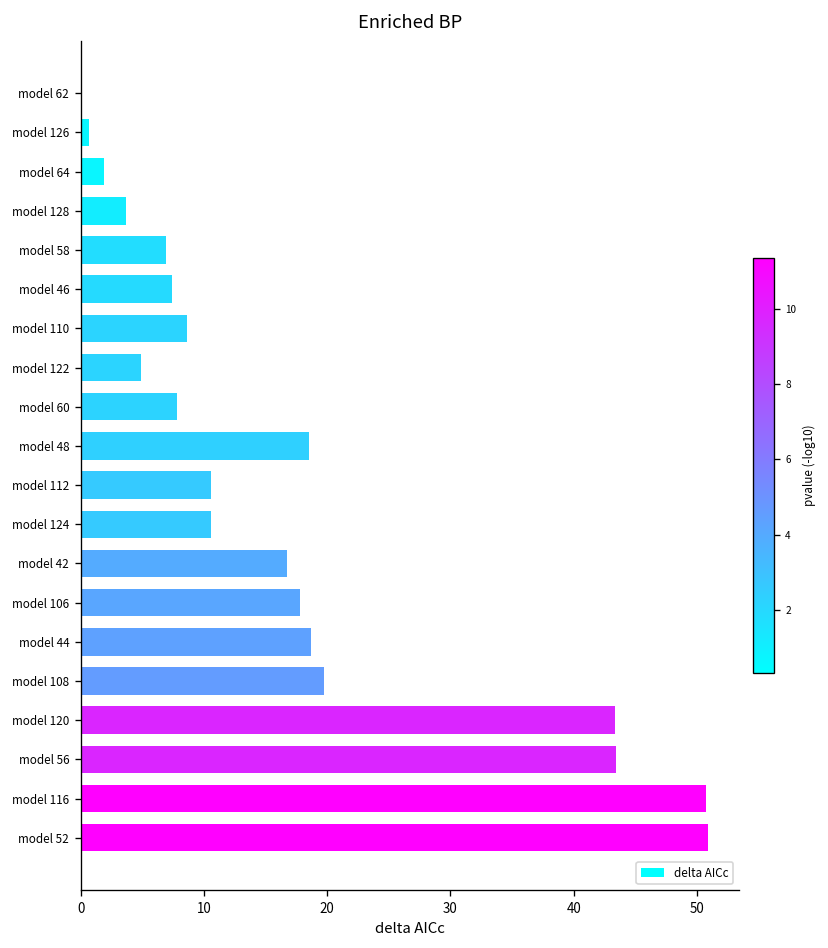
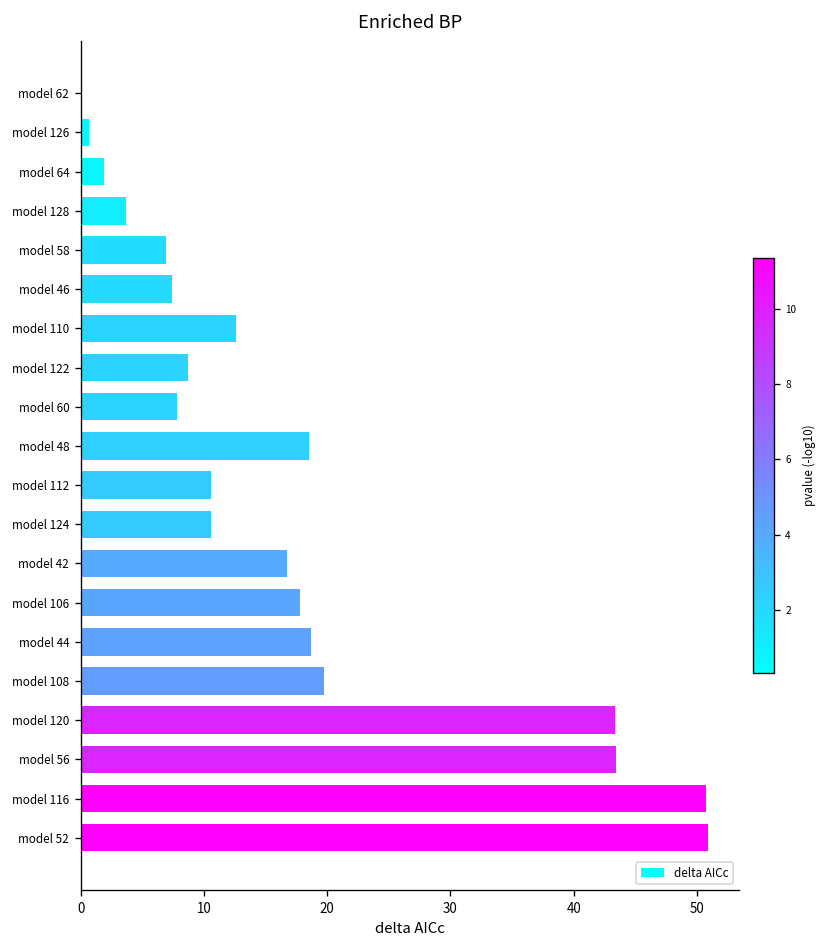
model 110: 8.6 -> 12.6
model 122: 4.9 -> 8.7
